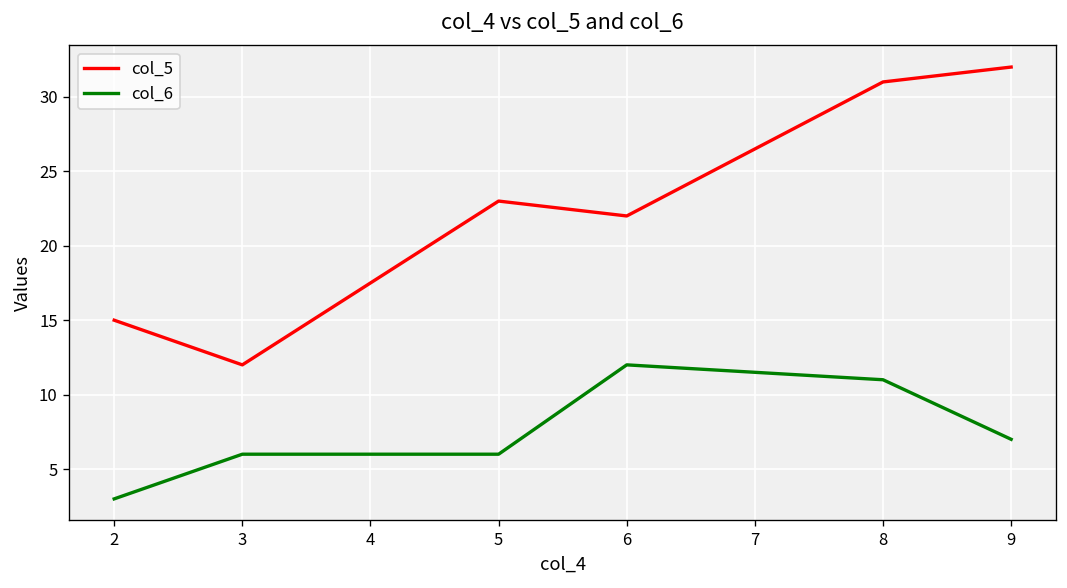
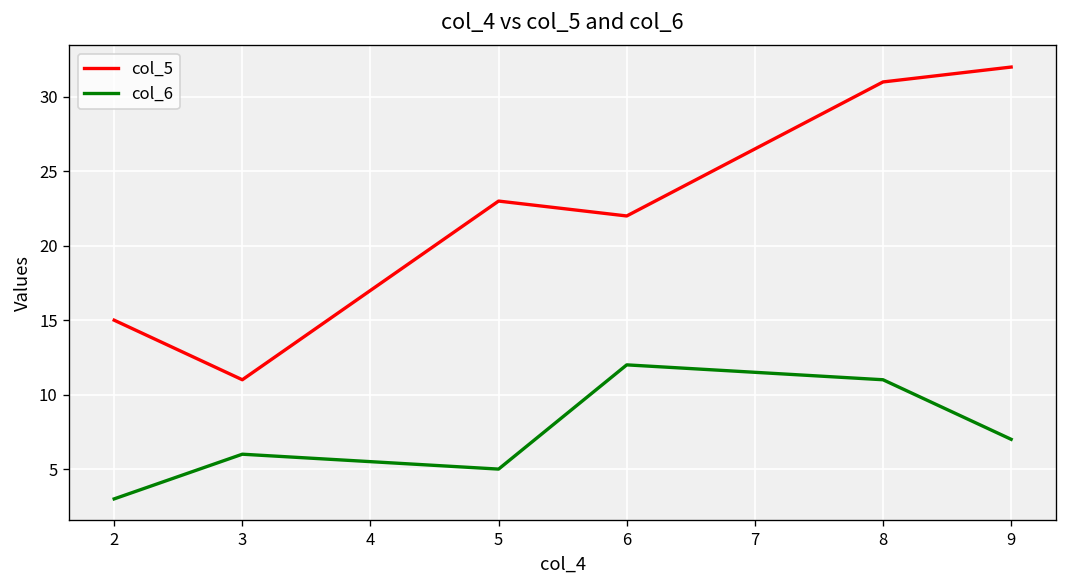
col_5, 3: 12 -> 11
col_6, 5: 6 -> 5
